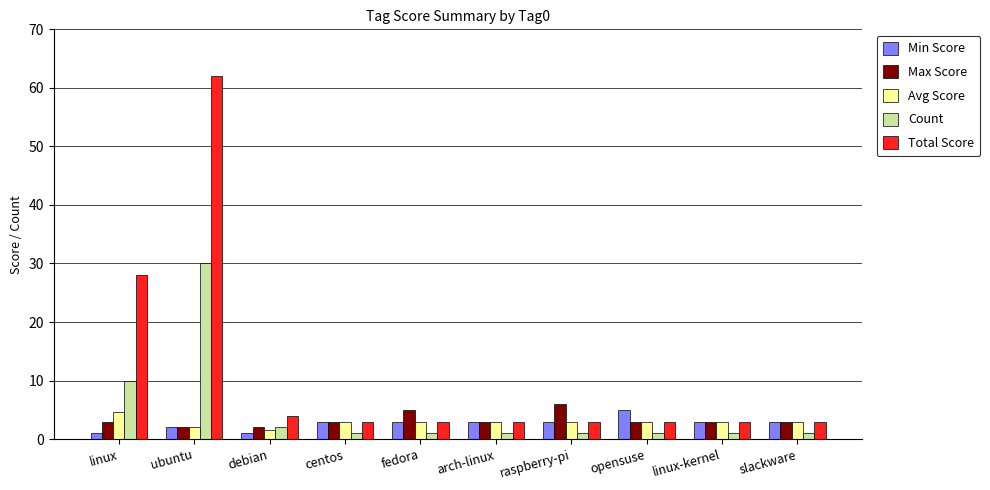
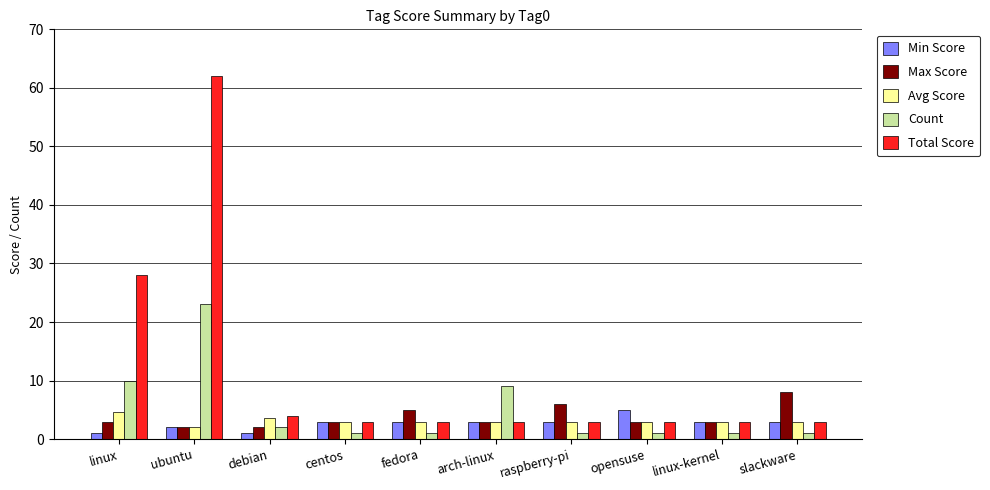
Count, ubuntu: 30 -> 23
Avg Score, debian: 2 -> 4
Count, arch-linux: 1 -> 9
Max Score, slackware: 3 -> 8
